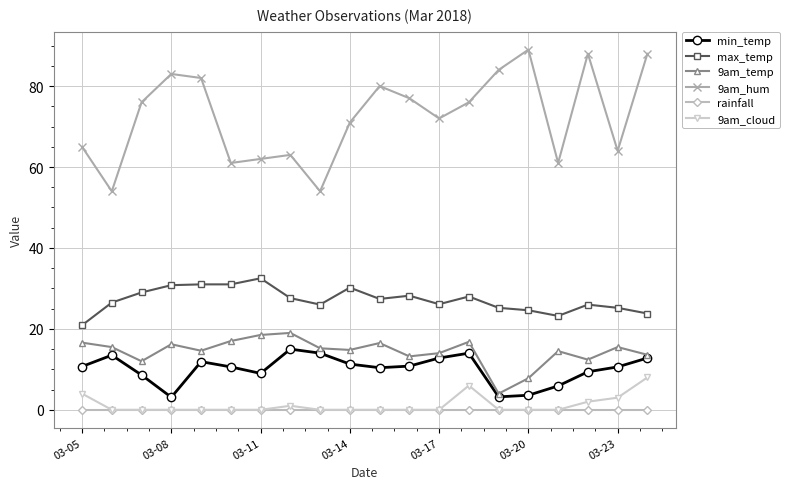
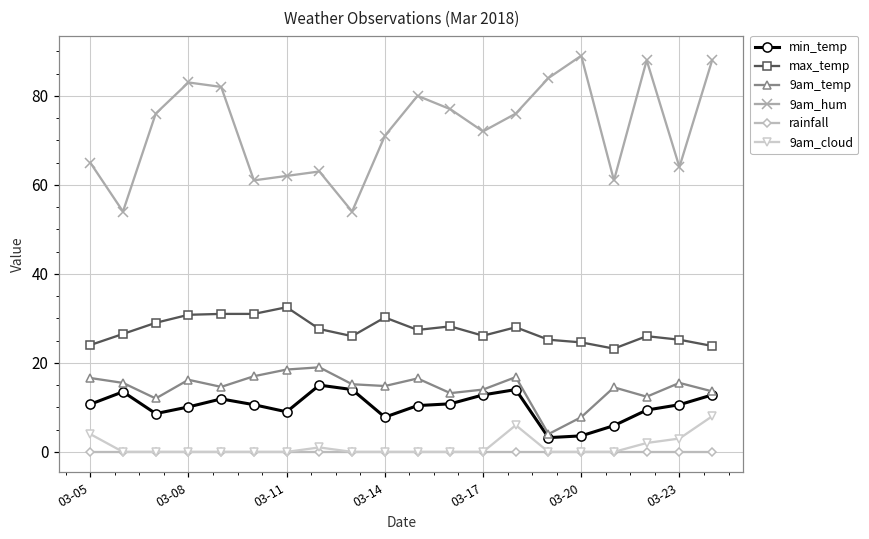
max_temp, 03-05: 21 -> 24
min_temp, 03-08: 3 -> 10
min_temp, 03-14: 11 -> 8
